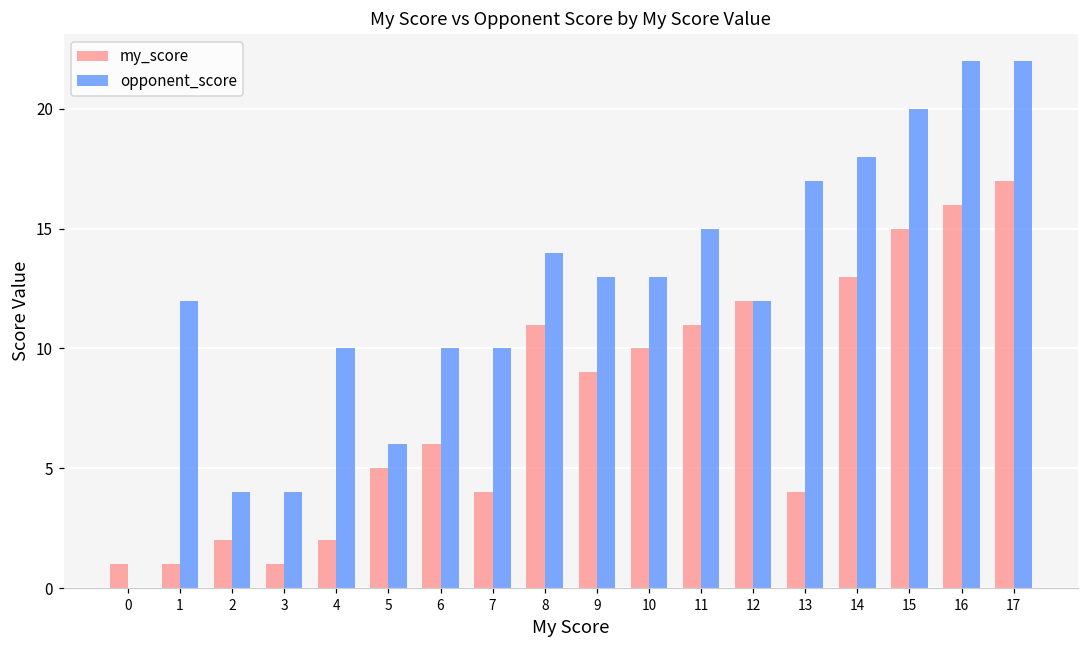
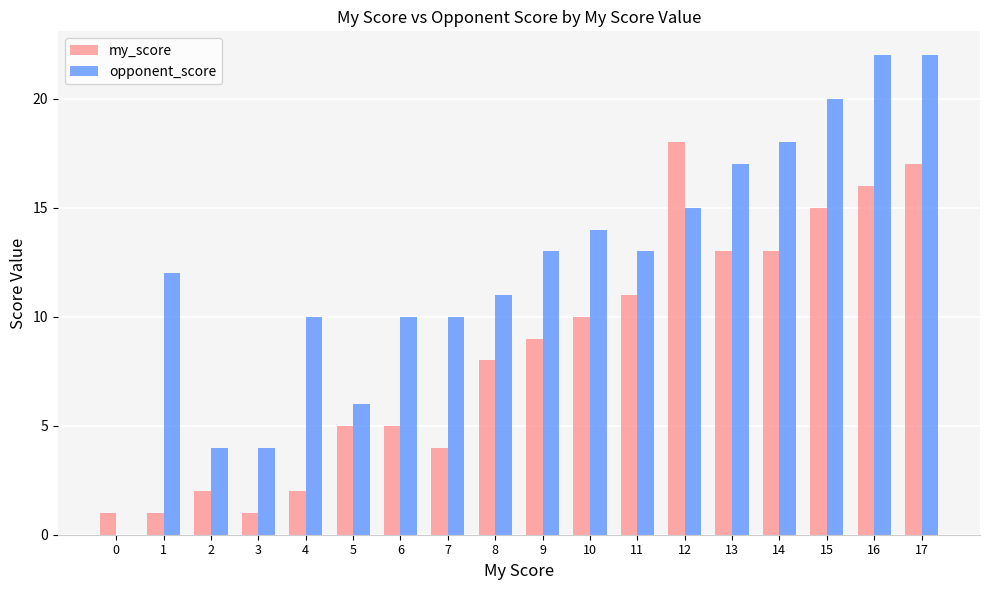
my_score, 6: 6 -> 5
my_score, 8: 11 -> 8
opponent_score, 8: 14 -> 11
opponent_score, 10: 13 -> 14
opponent_score, 11: 15 -> 13
my_score, 12: 12 -> 18
opponent_score, 12: 12 -> 15
my_score, 13: 4 -> 13
